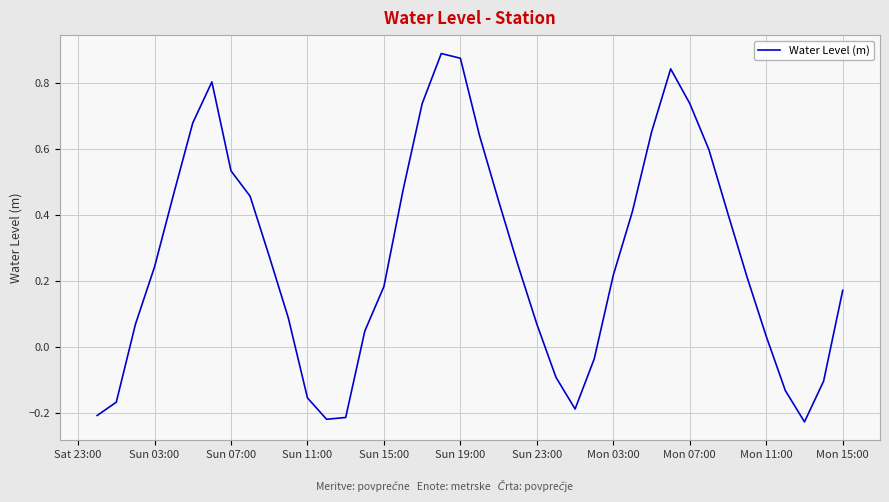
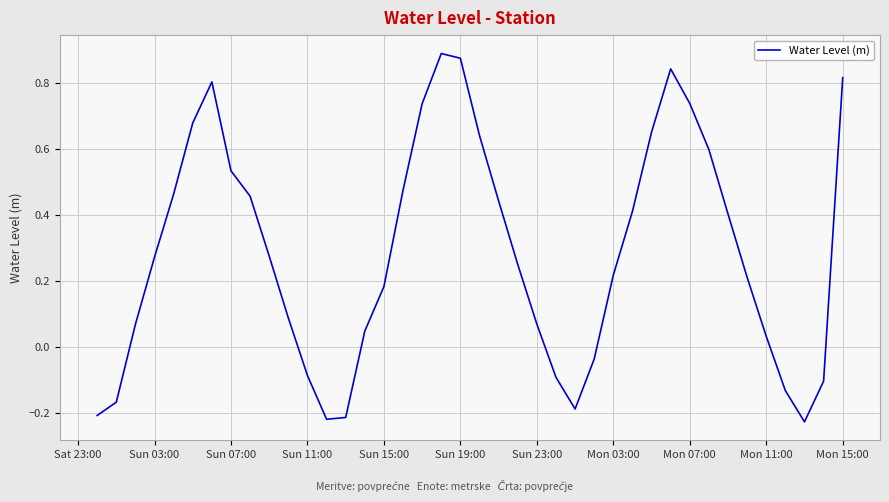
Sun 03:00: 0.24 -> 0.27
Sun 11:00: -0.15 -> -0.09
Mon 15:00: 0.17 -> 0.82
